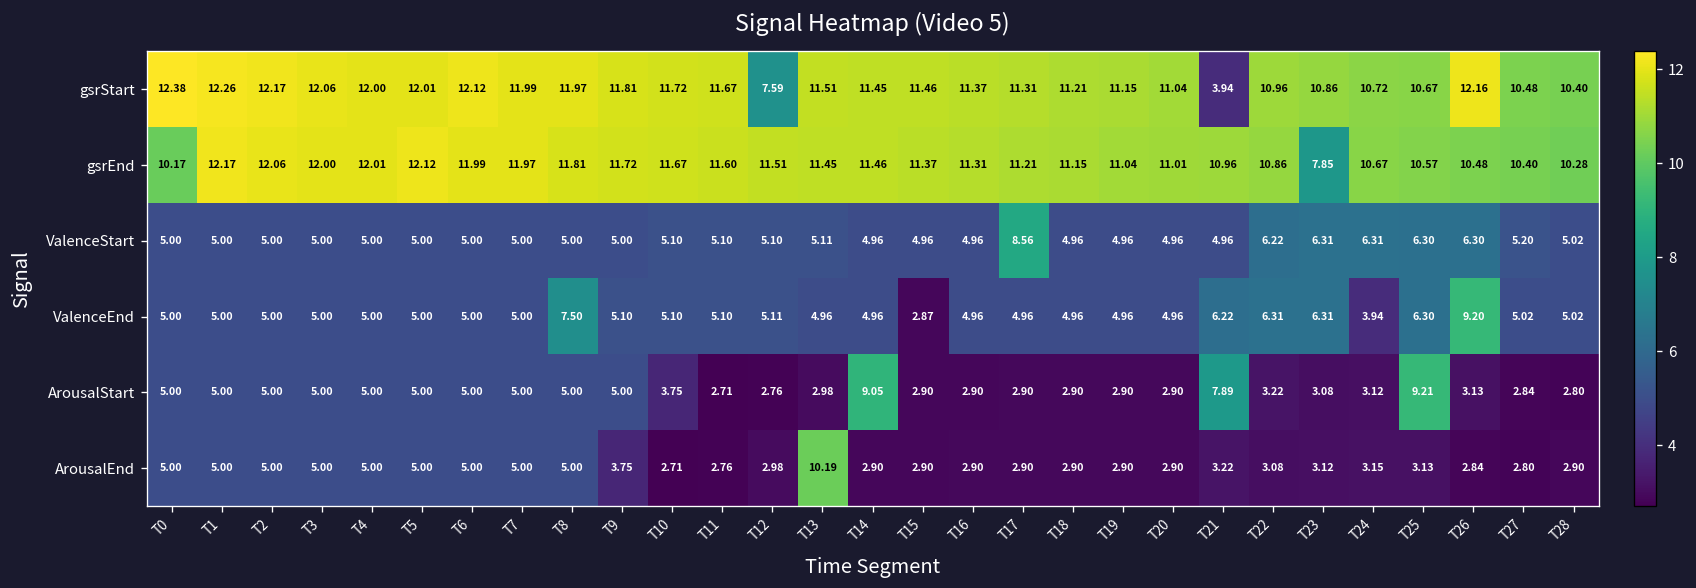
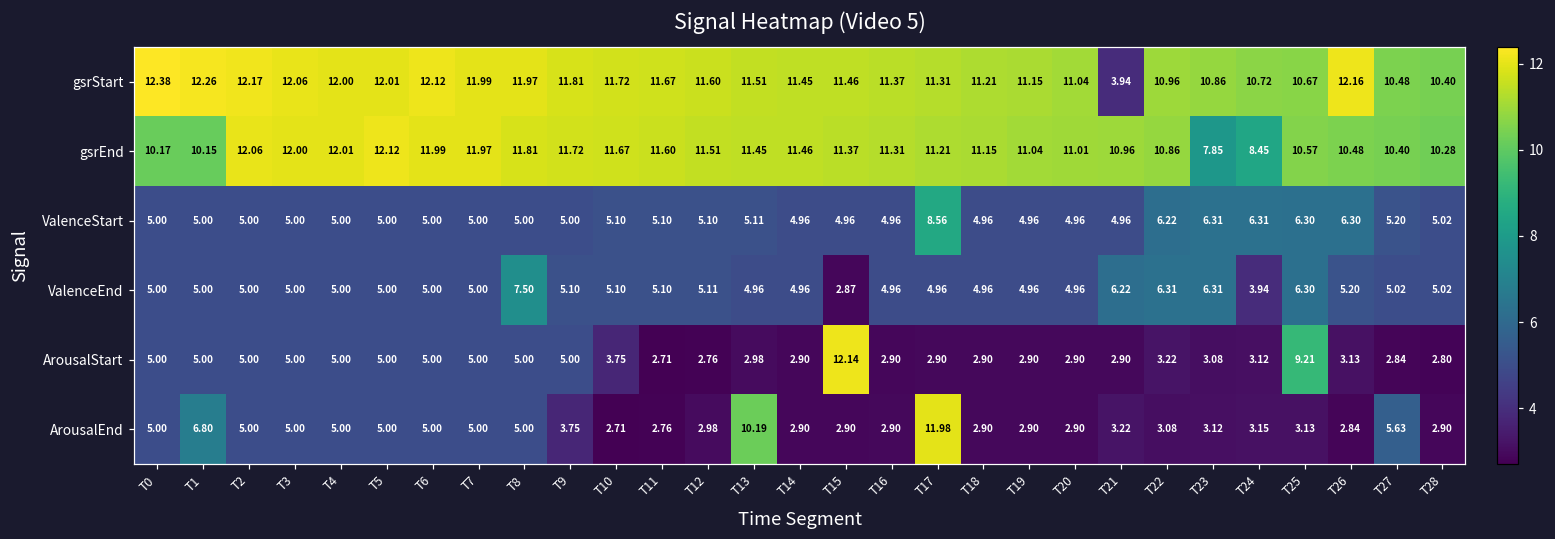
gsrStart, T12: 7.59 -> 11.60
gsrEnd, T1: 12.17 -> 10.15
gsrEnd, T24: 10.67 -> 8.45
ValenceEnd, T26: 9.20 -> 5.20
ArousalStart, T14: 9.05 -> 2.90
ArousalStart, T15: 2.90 -> 12.14
ArousalStart, T21: 7.89 -> 2.90
ArousalEnd, T1: 5.00 -> 6.80
ArousalEnd, T17: 2.90 -> 11.98
ArousalEnd, T27: 2.80 -> 5.63
